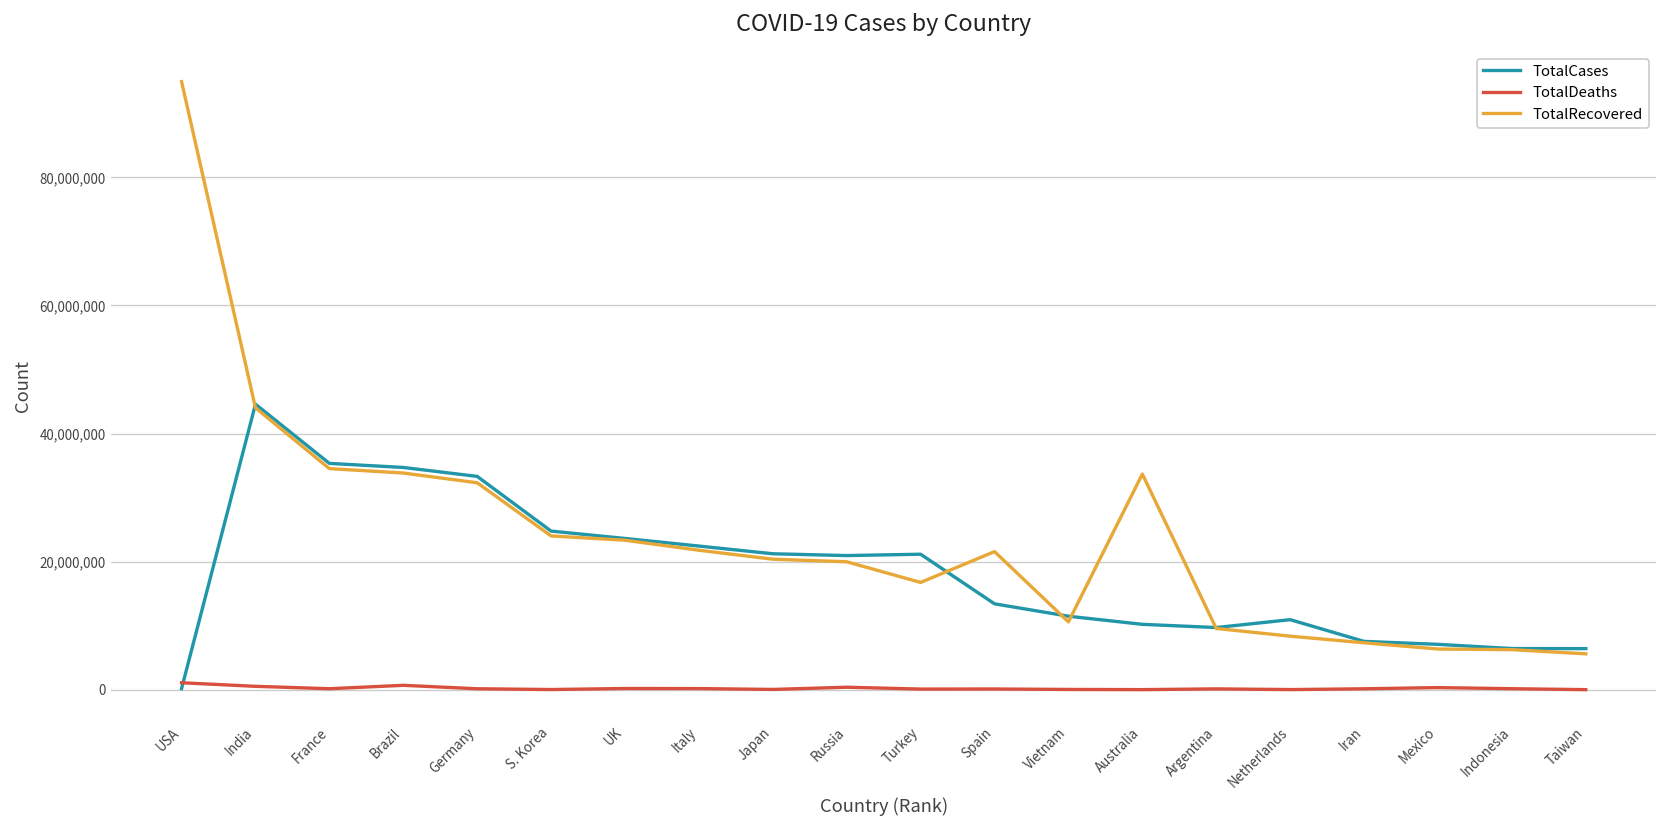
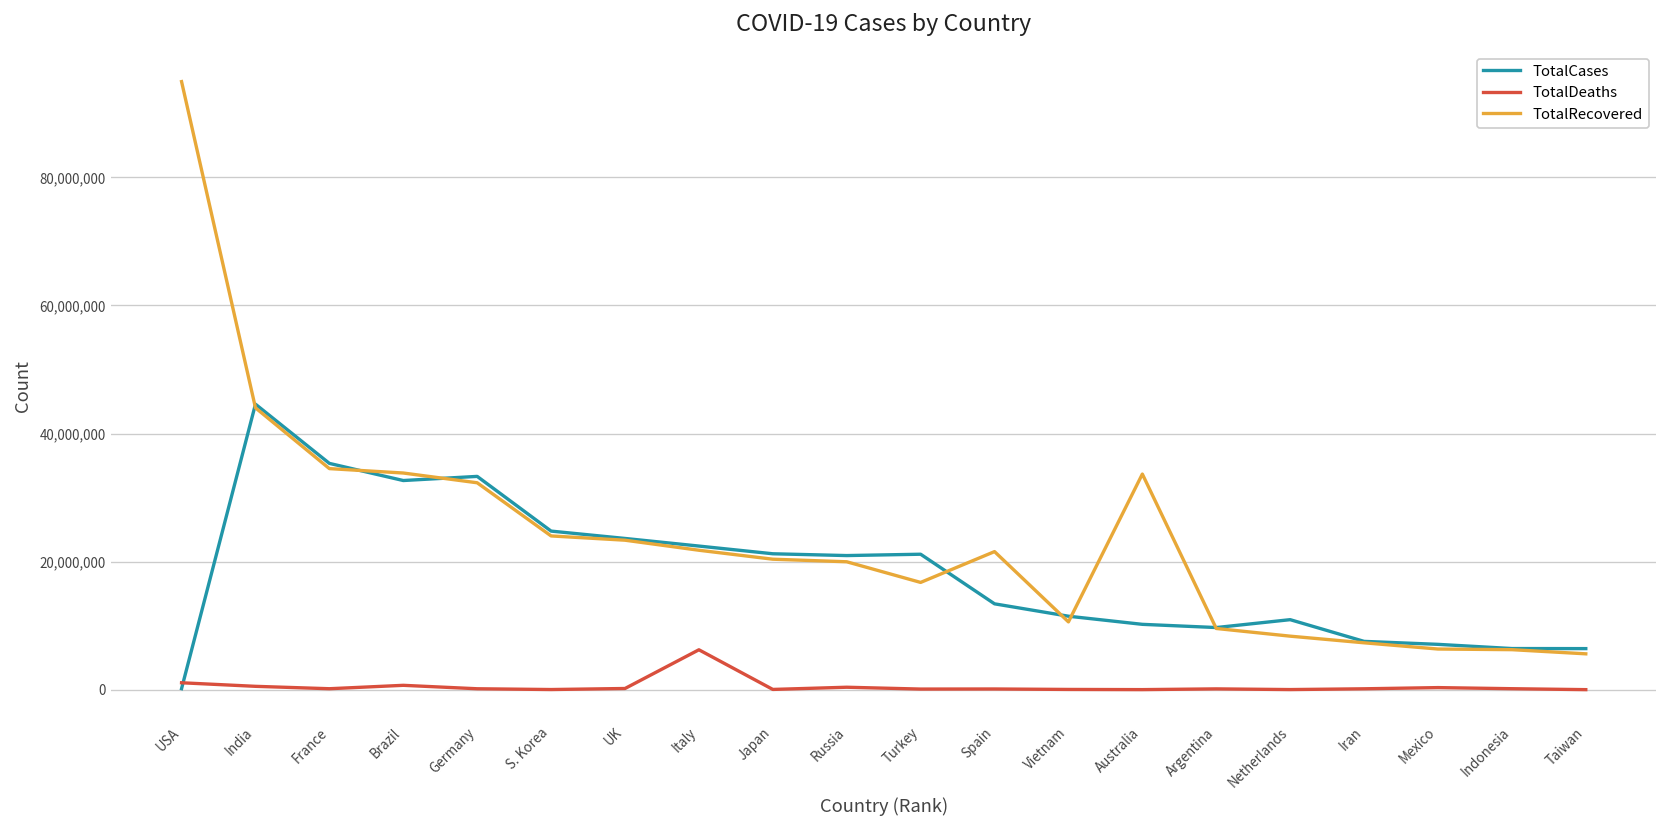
TotalCases, Brazil: 35,000,000 -> 33,000,000
TotalDeaths, Italy: 0 -> 6,000,000
